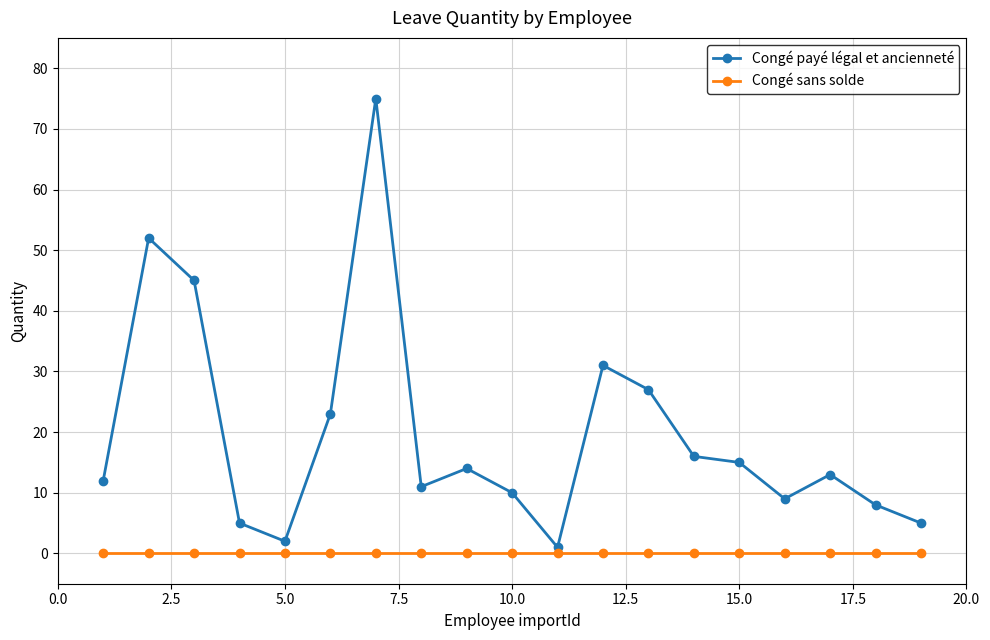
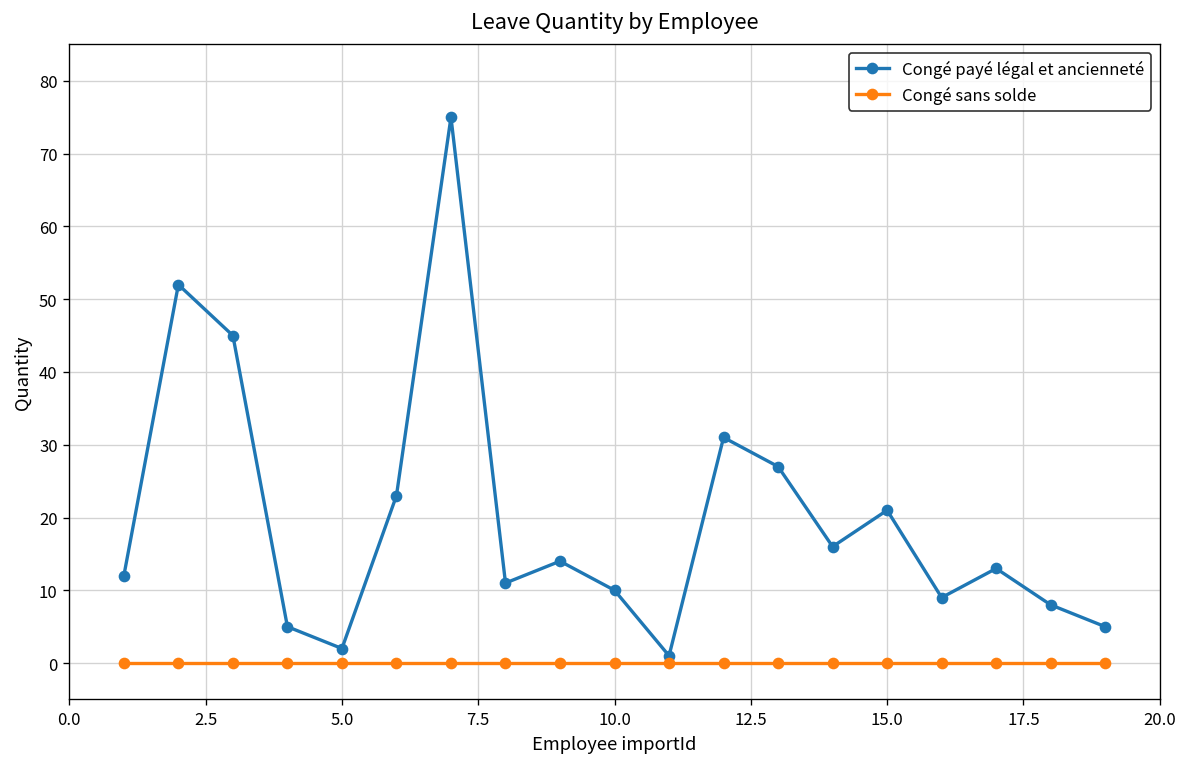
Congé payé légal et ancienneté, 15.0: 15 -> 21
